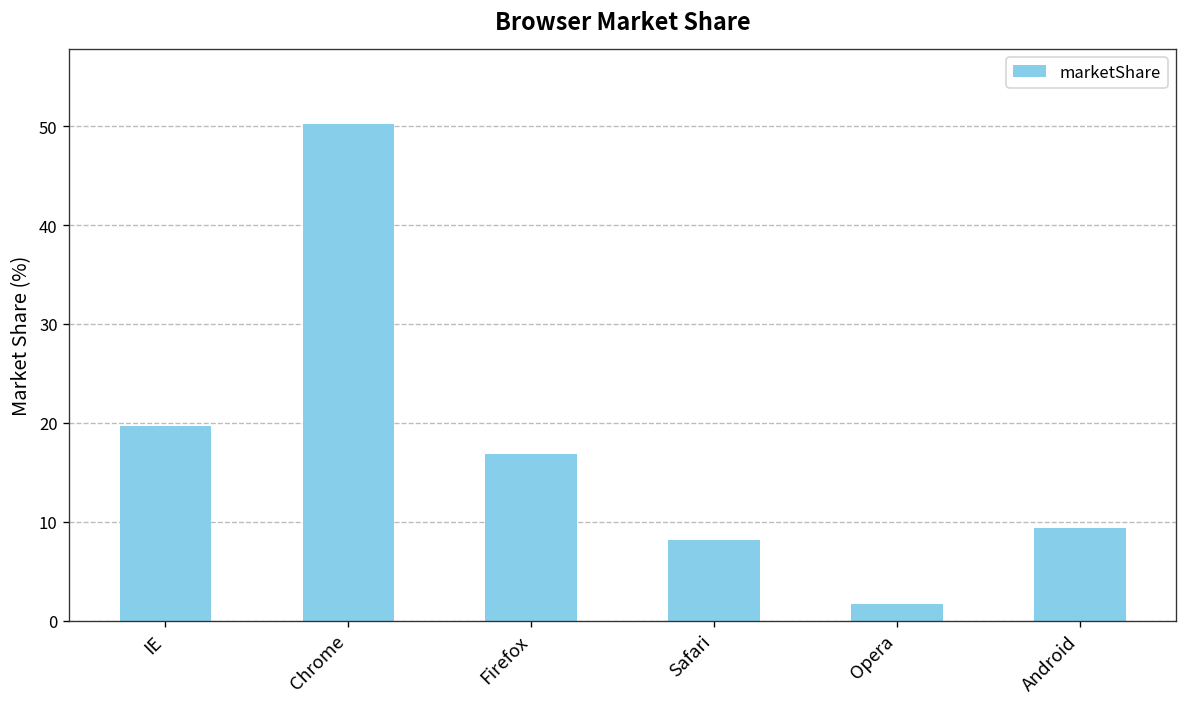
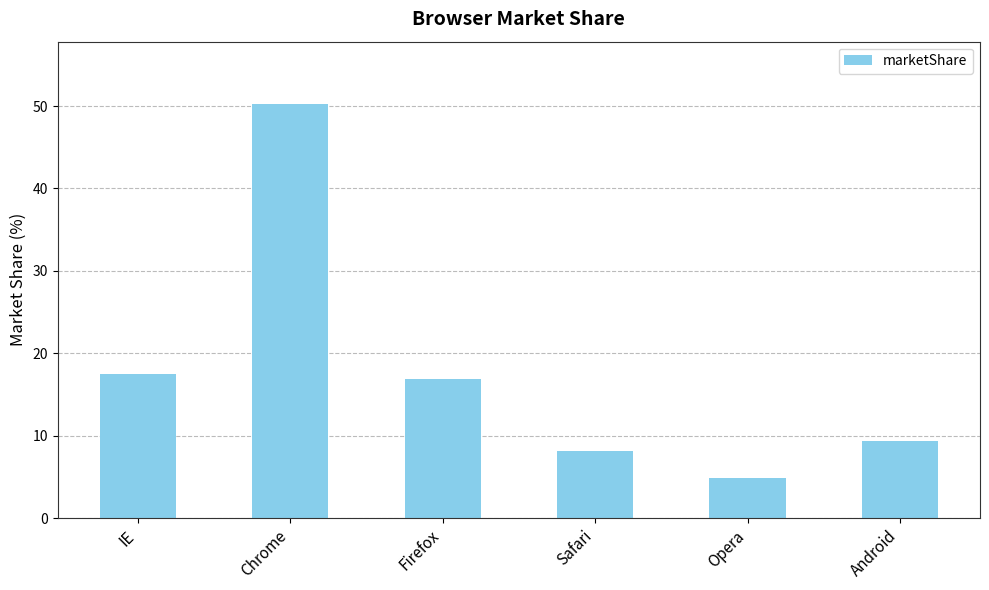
IE: 20 -> 18
Opera: 2 -> 5
